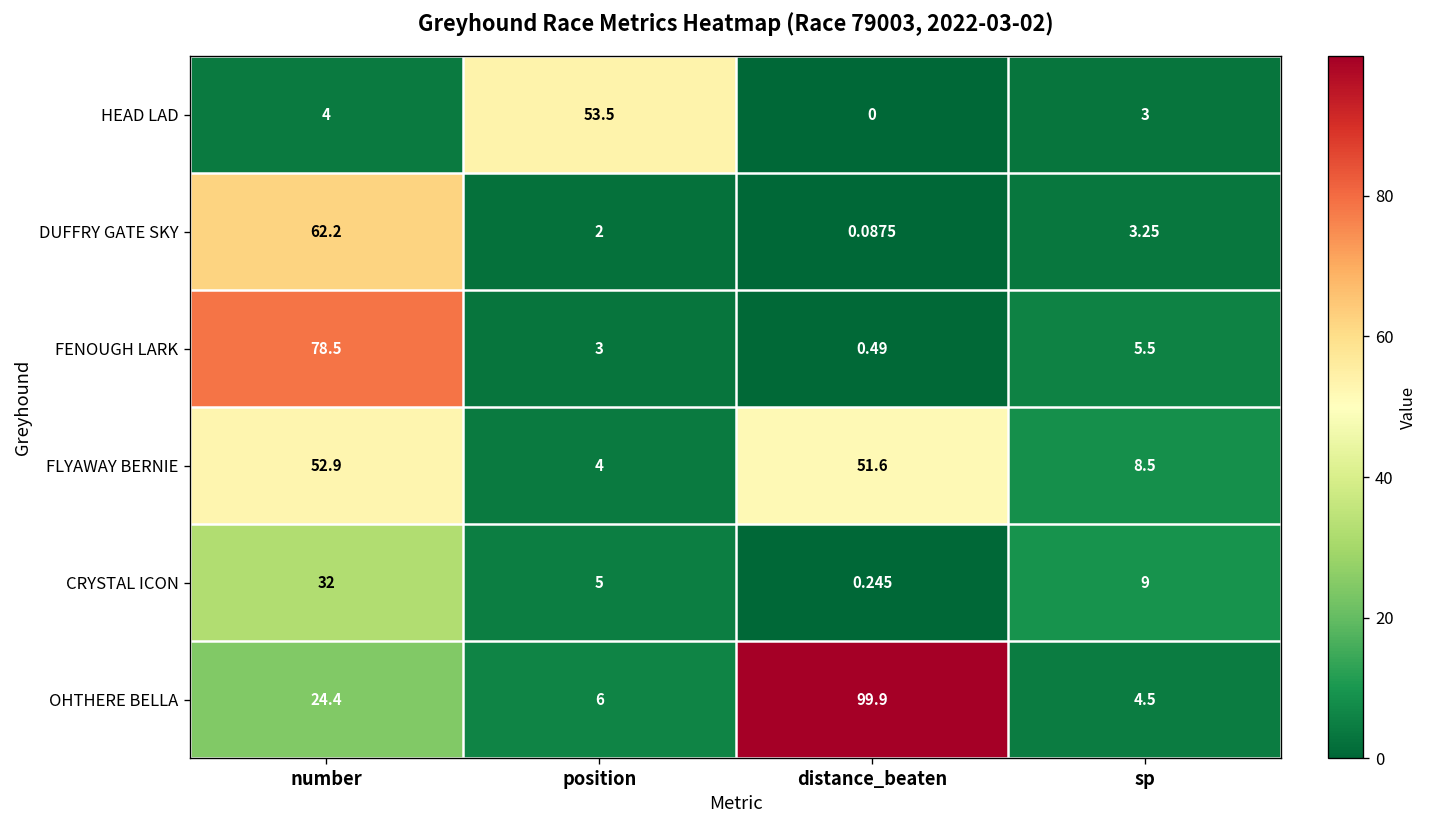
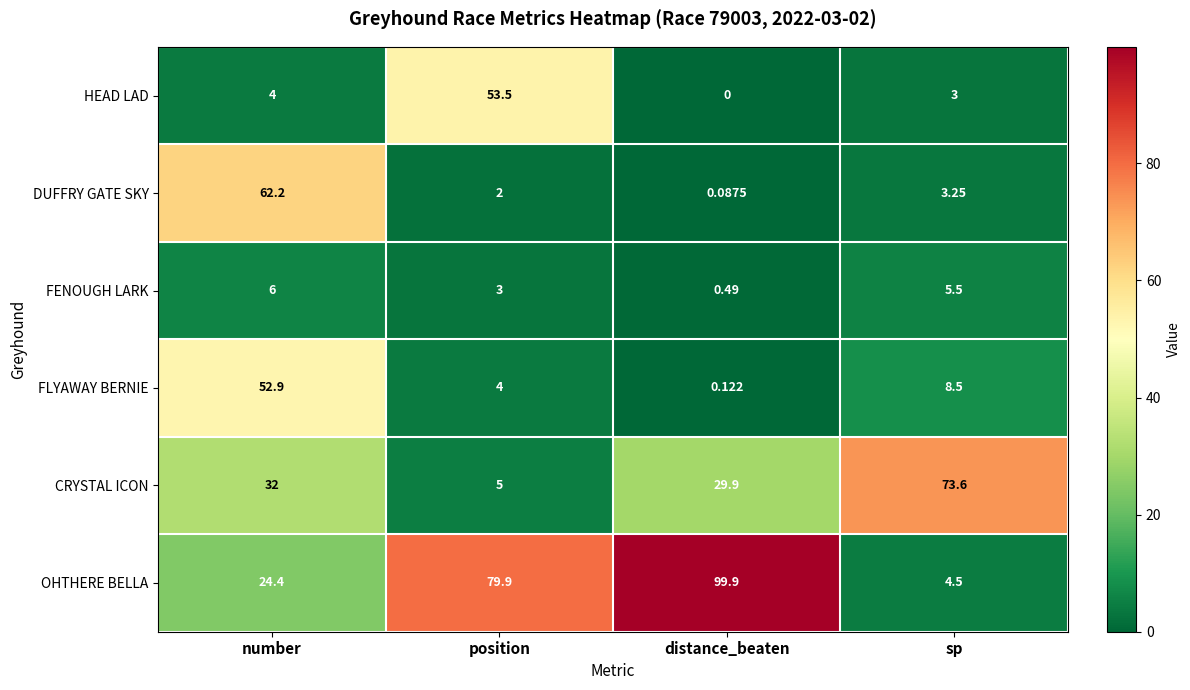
FENOUGH LARK, number: 78.5 -> 6
FLYAWAY BERNIE, distance_beaten: 51.6 -> 0.122
CRYSTAL ICON, distance_beaten: 0.245 -> 29.9
CRYSTAL ICON, sp: 9 -> 73.6
OHTHERE BELLA, position: 6 -> 79.9
